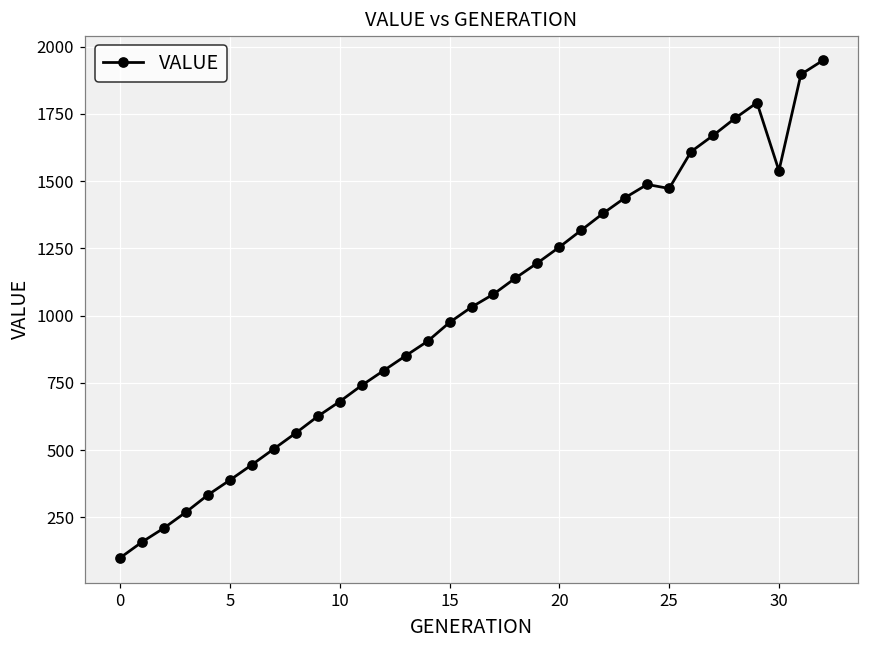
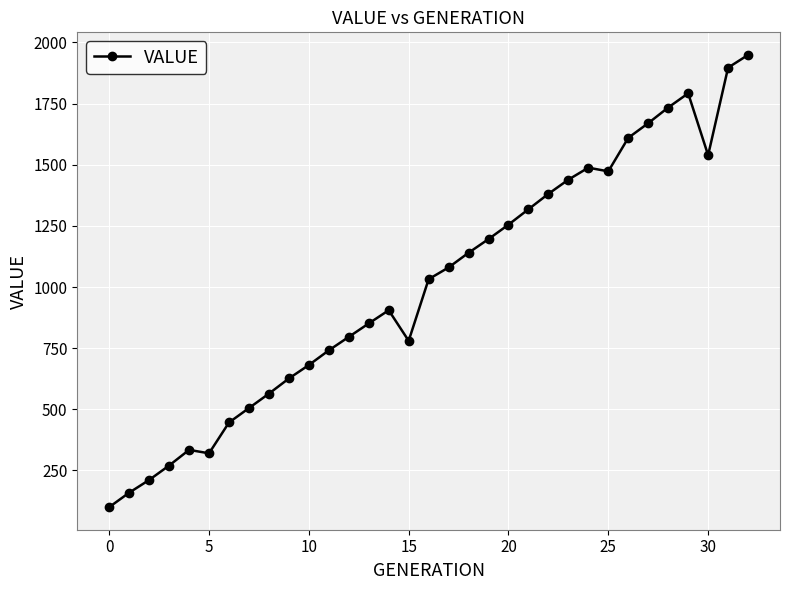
5: 390 -> 320
15: 980 -> 780
